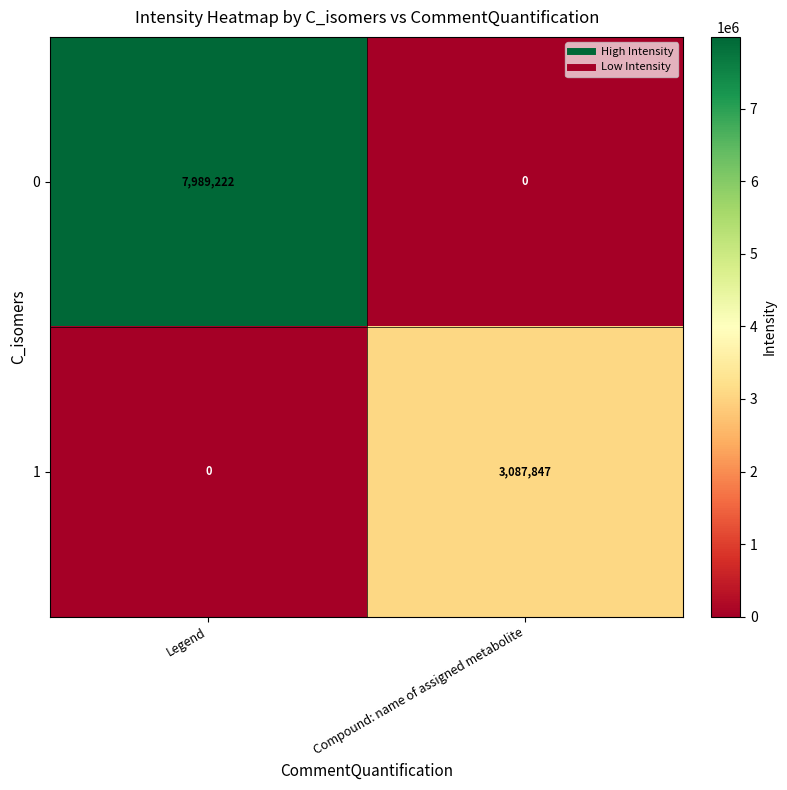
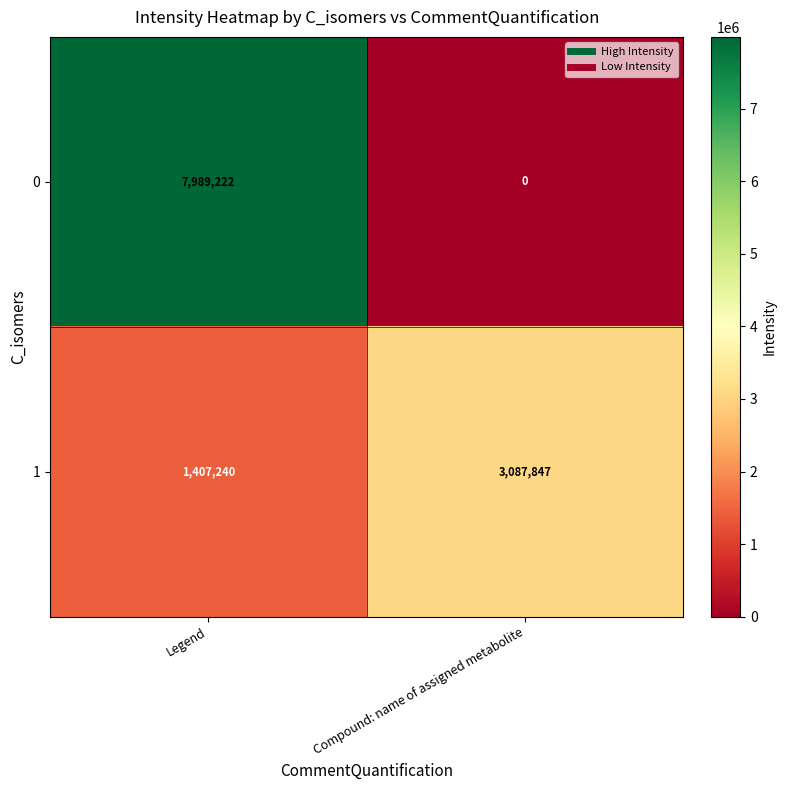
1, Legend: 0 -> 1,407,240
